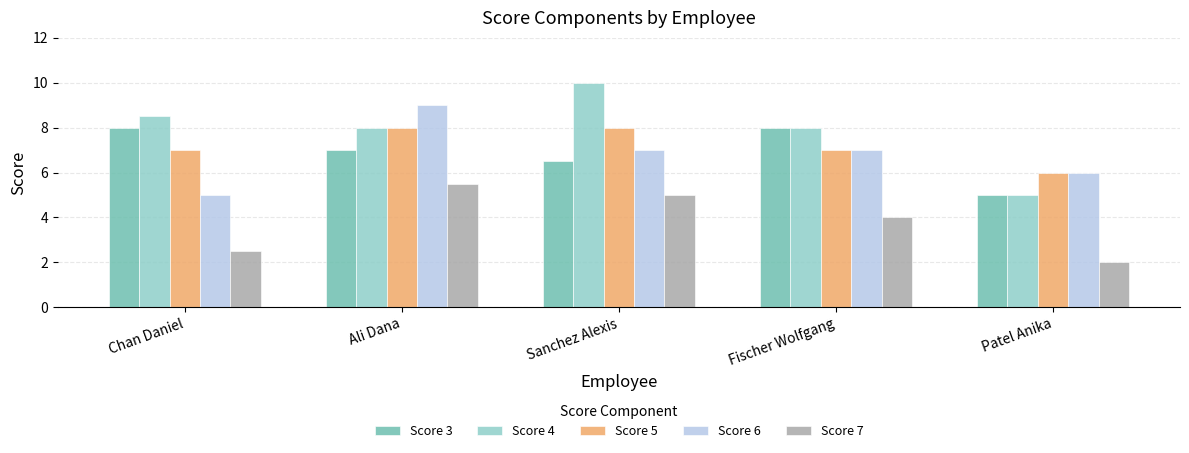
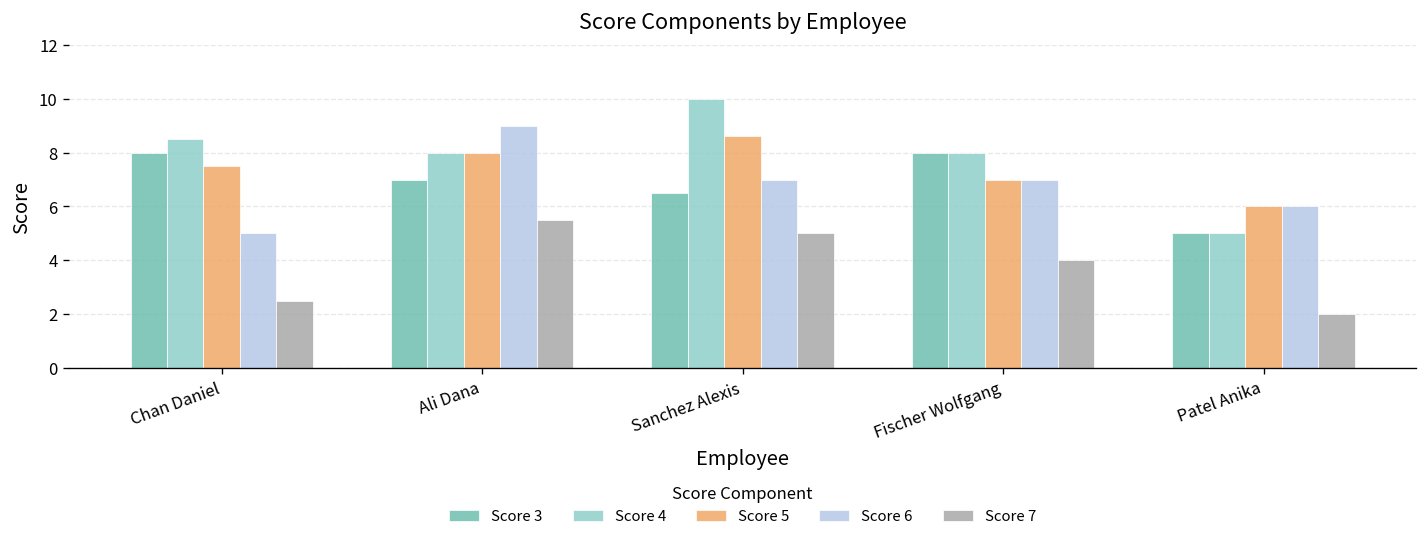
Score 5, Chan Daniel: 7.0 -> 7.5
Score 5, Sanchez Alexis: 8.0 -> 8.6
